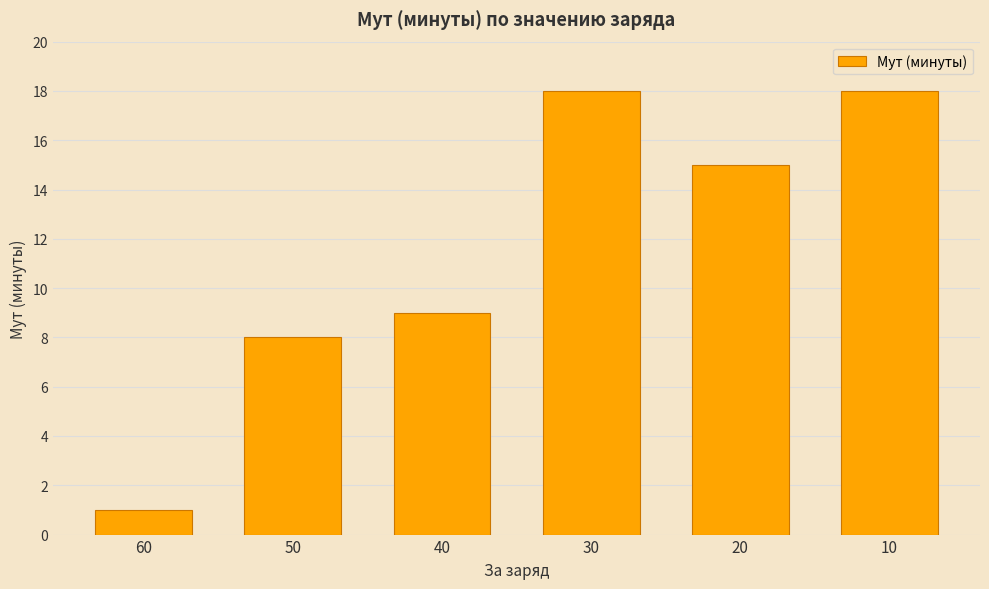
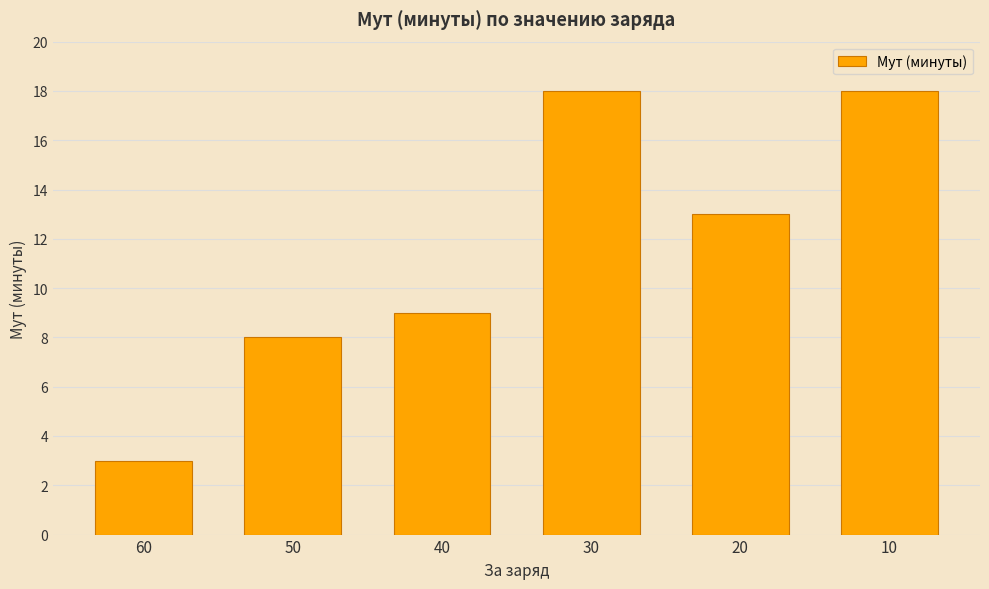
60: 1 -> 3
20: 15 -> 13
